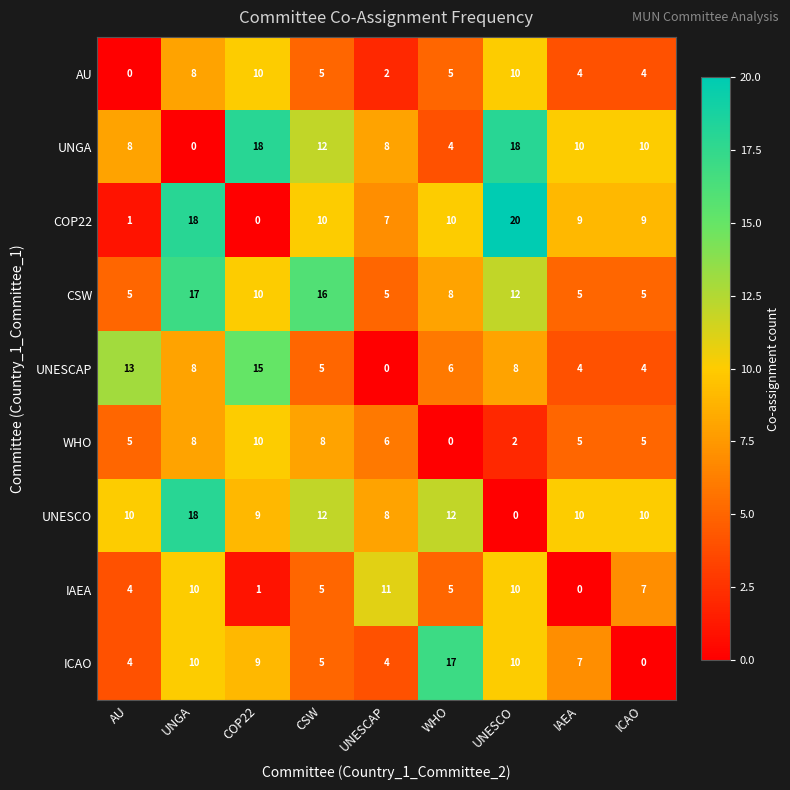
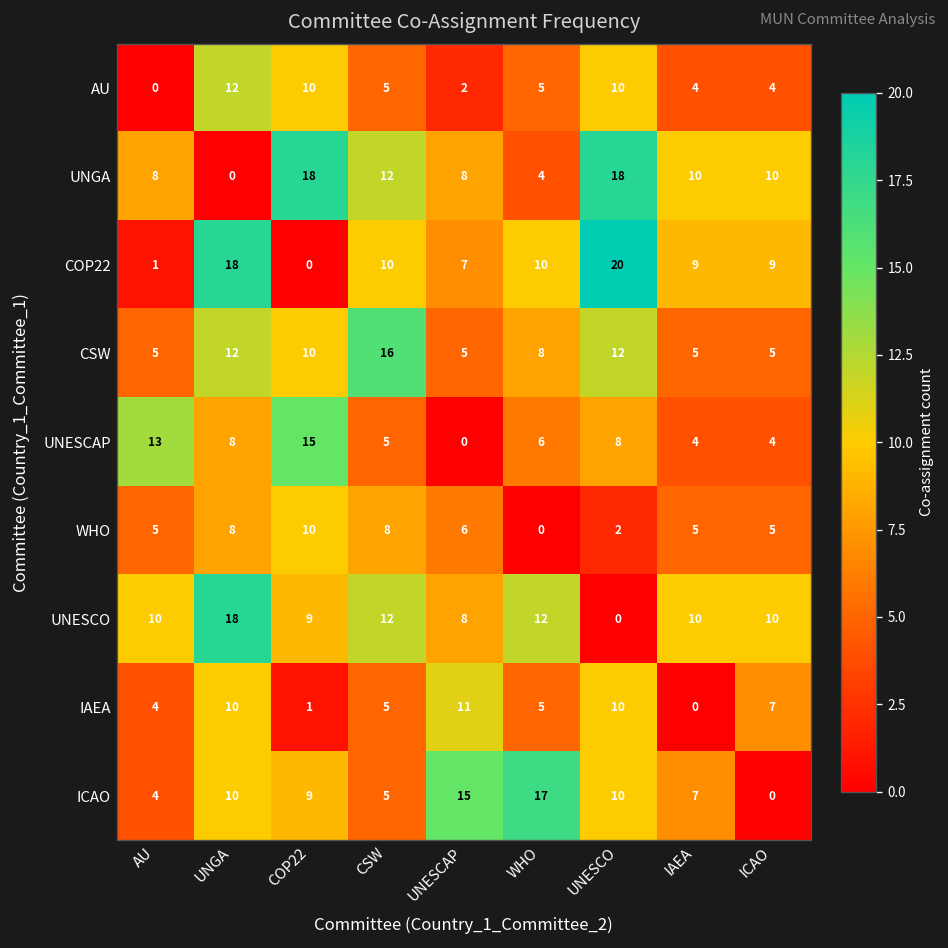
AU, UNGA: 8 -> 12
CSW, UNGA: 17 -> 12
ICAO, UNESCAP: 4 -> 15
